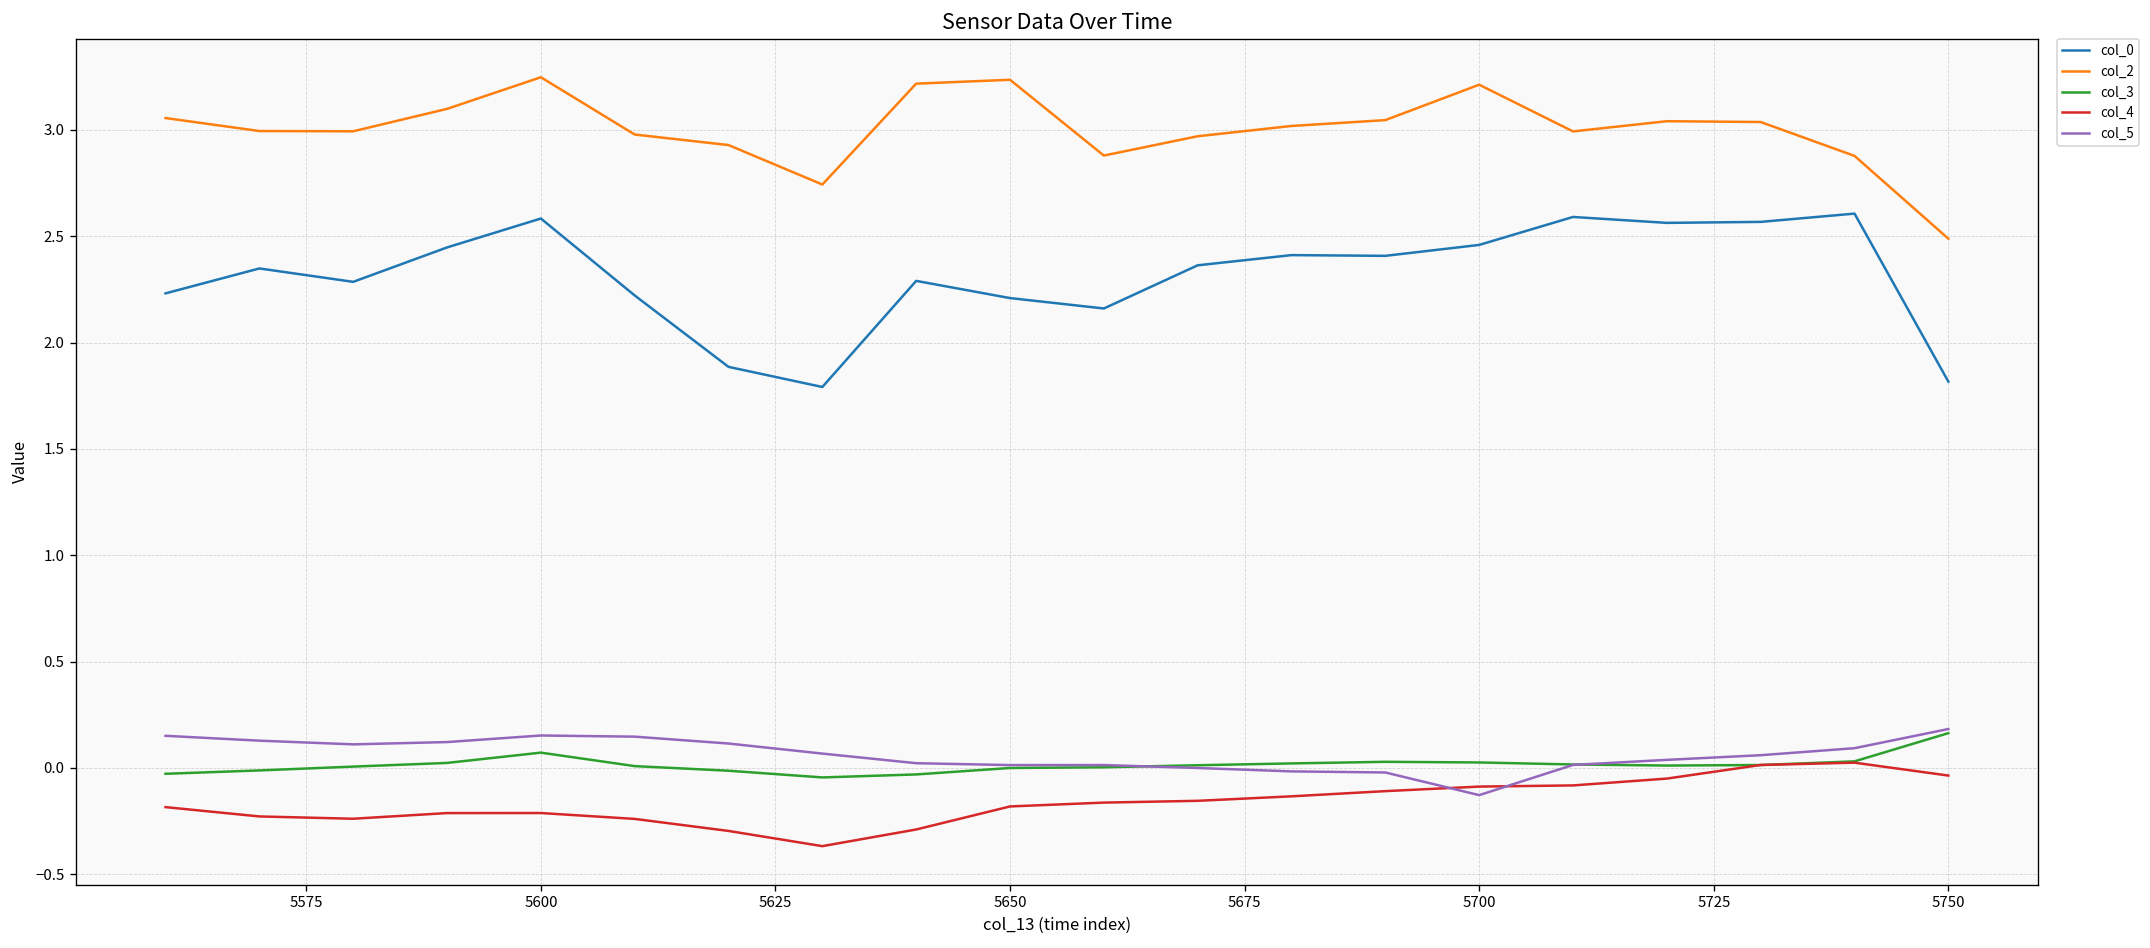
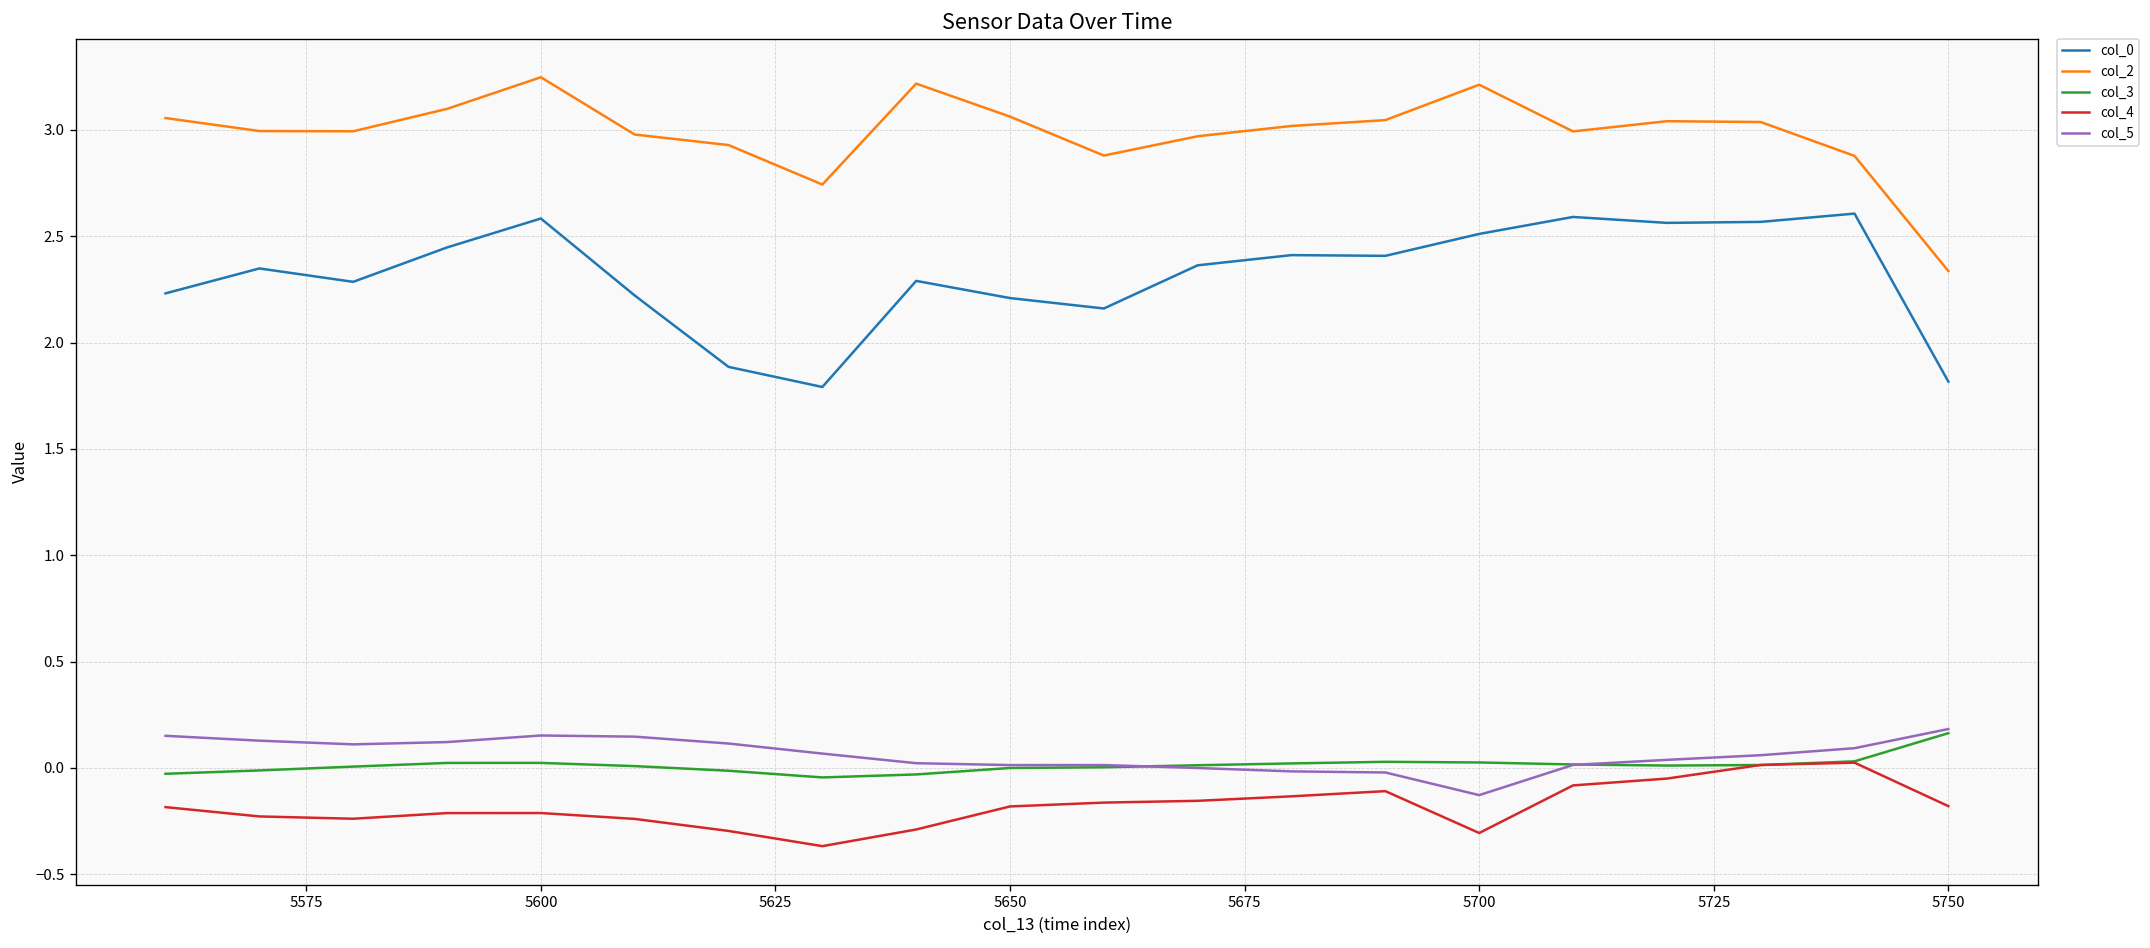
col_3, 5600: 0.07 -> 0.02
col_2, 5650: 3.24 -> 3.06
col_0, 5700: 2.46 -> 2.51
col_4, 5700: -0.09 -> -0.31
col_2, 5750: 2.49 -> 2.34
col_4, 5750: -0.04 -> -0.18
